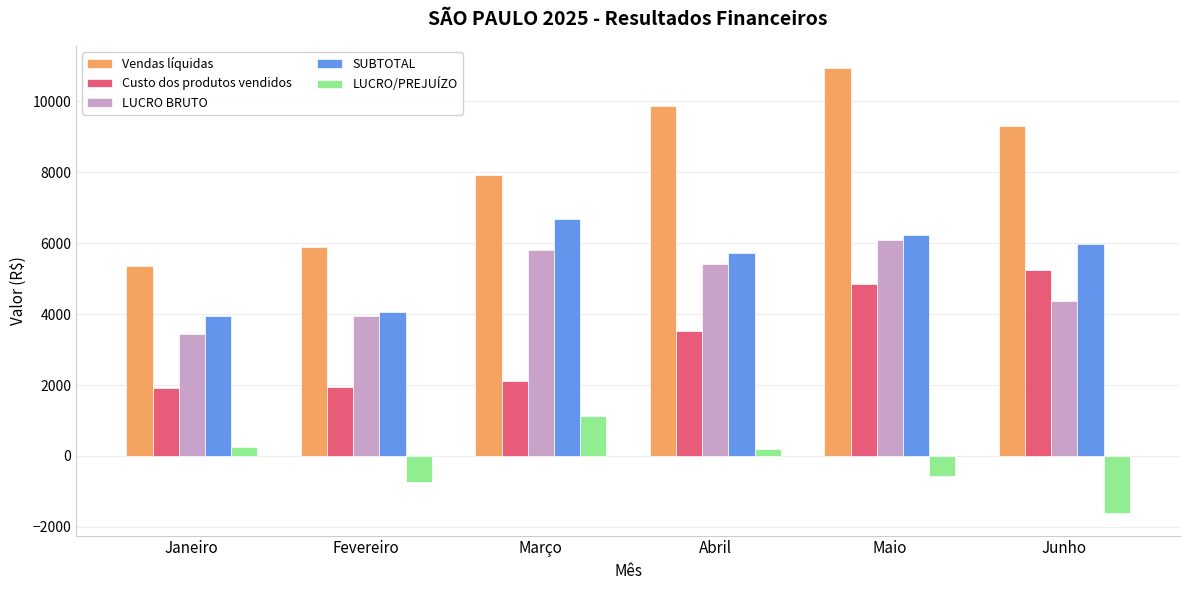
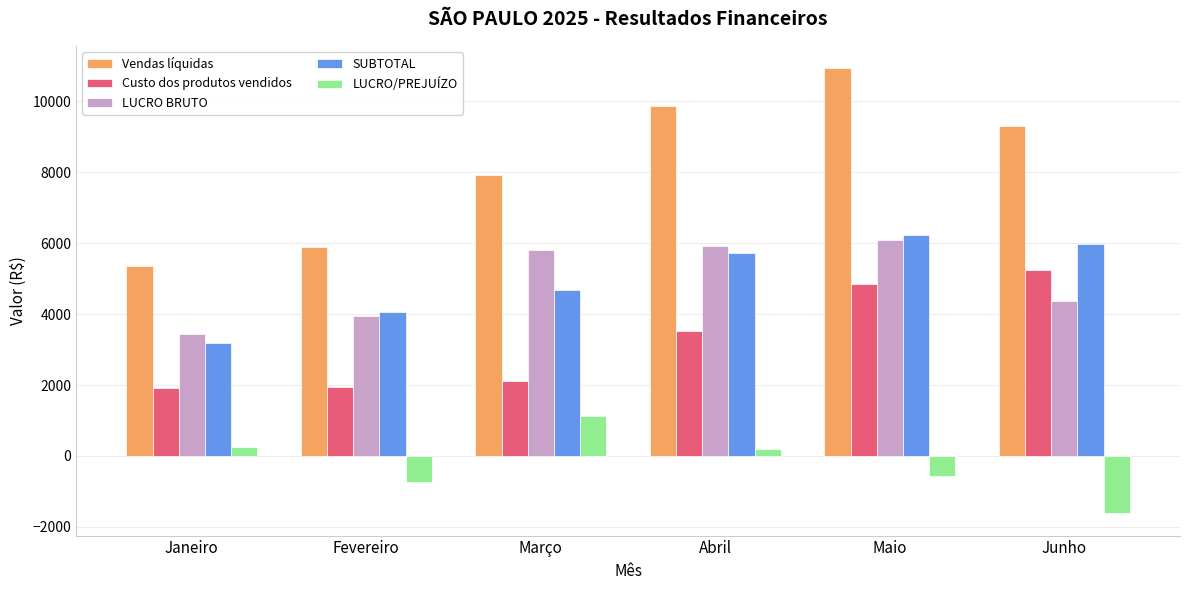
SUBTOTAL, Janeiro: 4000 -> 3200
SUBTOTAL, Março: 6700 -> 4700
LUCRO BRUTO, Abril: 5400 -> 5900
